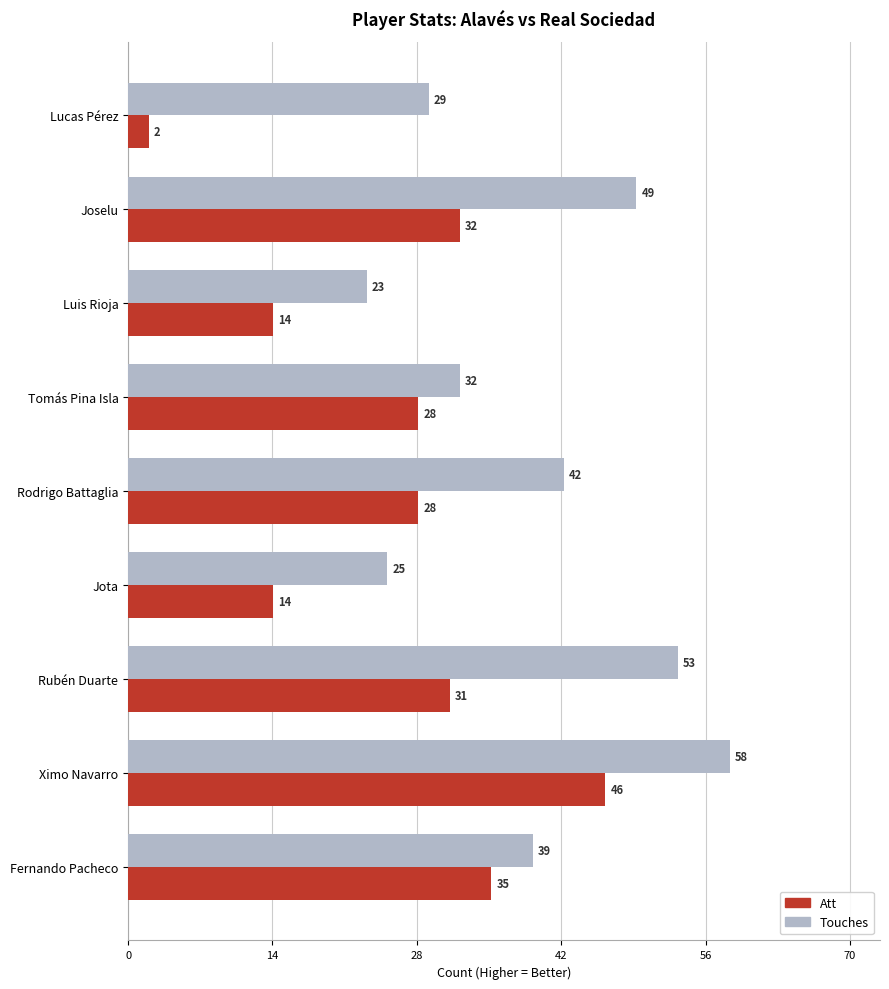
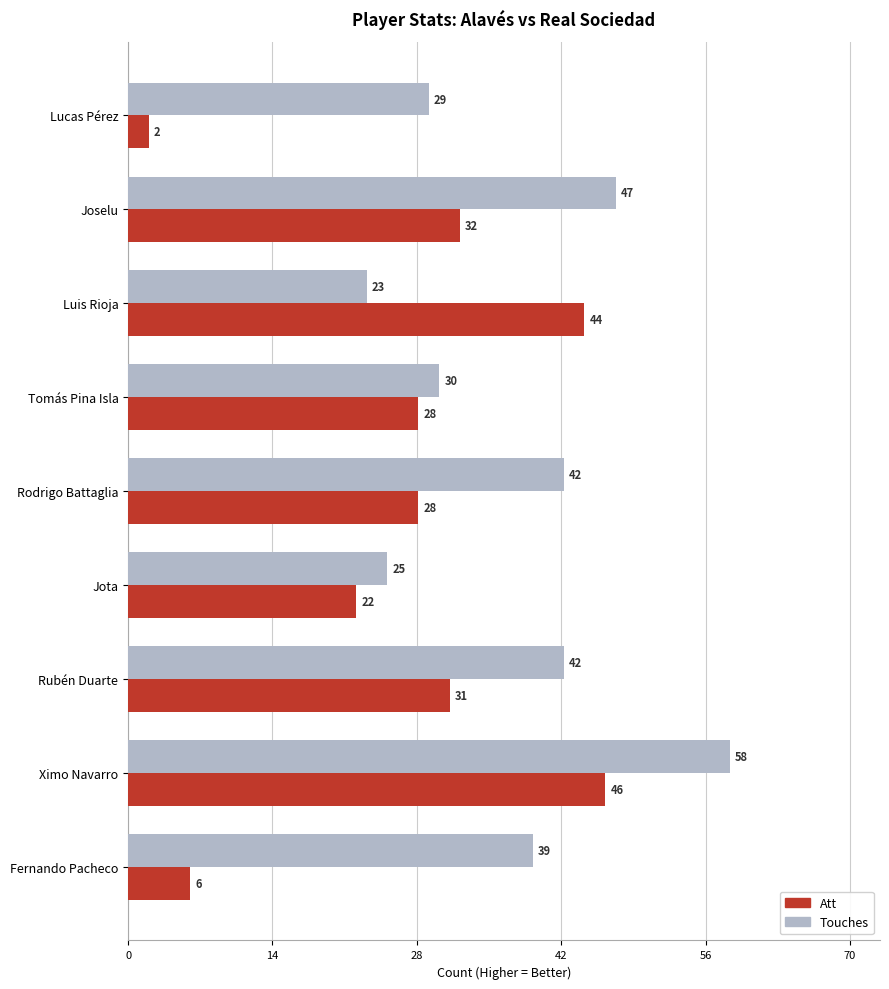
Touches, Joselu: 49 -> 47
Att, Luis Rioja: 14 -> 44
Touches, Tomás Pina Isla: 32 -> 30
Att, Jota: 14 -> 22
Touches, Rubén Duarte: 53 -> 42
Att, Fernando Pacheco: 35 -> 6
